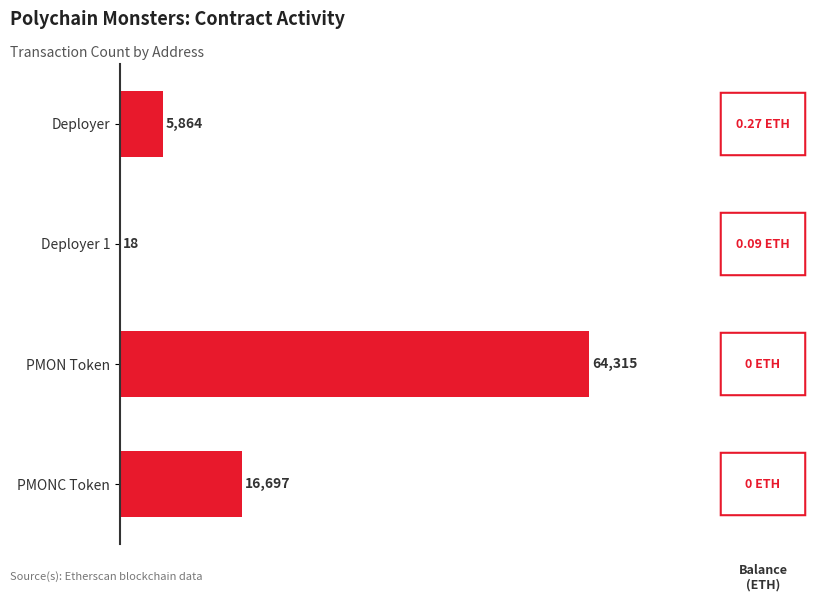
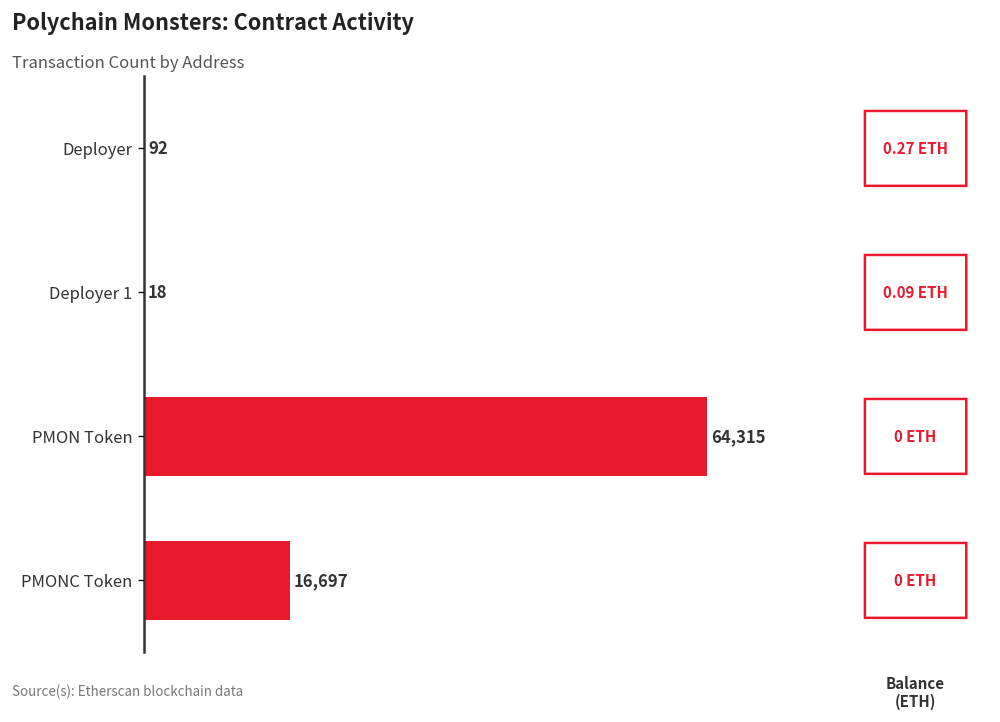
Deployer: 5,864 -> 92
